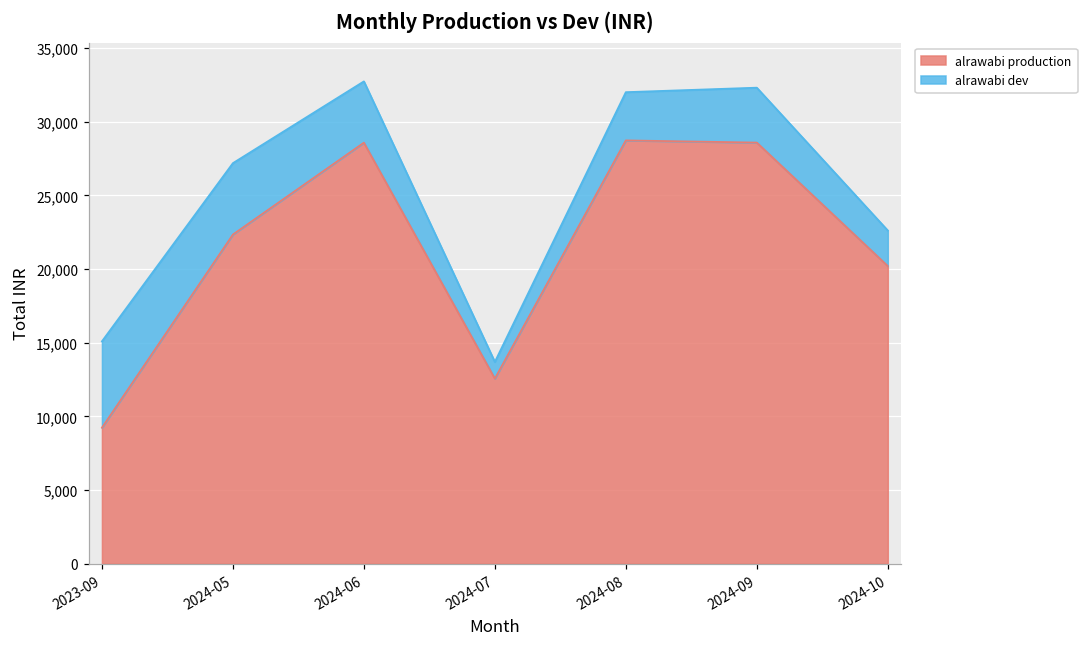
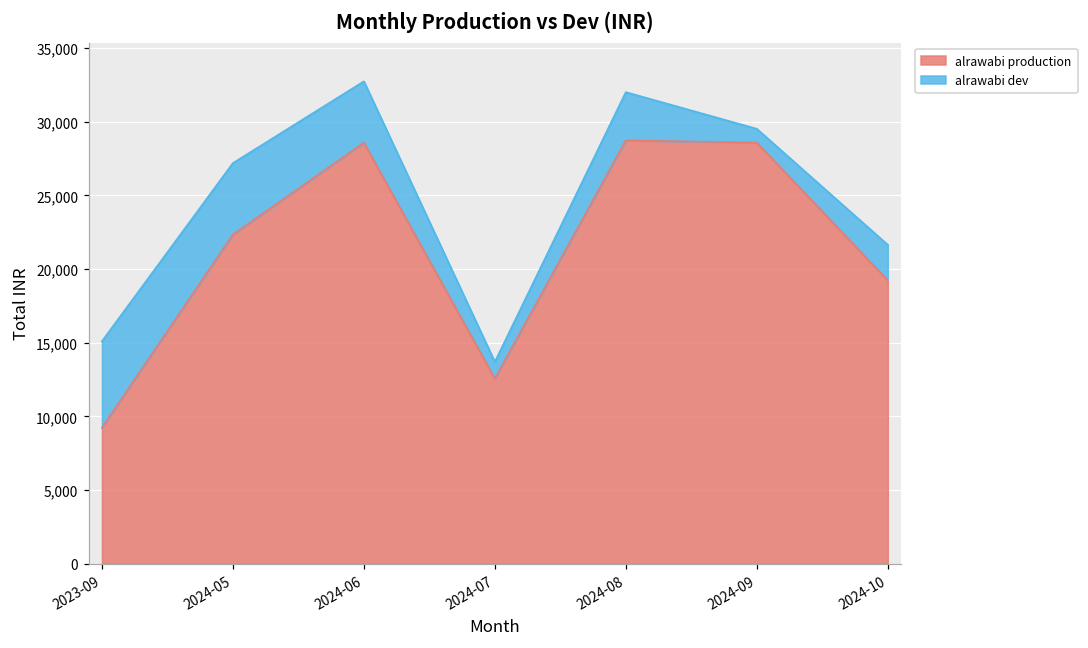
alrawabi dev, 2024-09: 3,700 -> 900
alrawabi production, 2024-10: 20,200 -> 19,200
